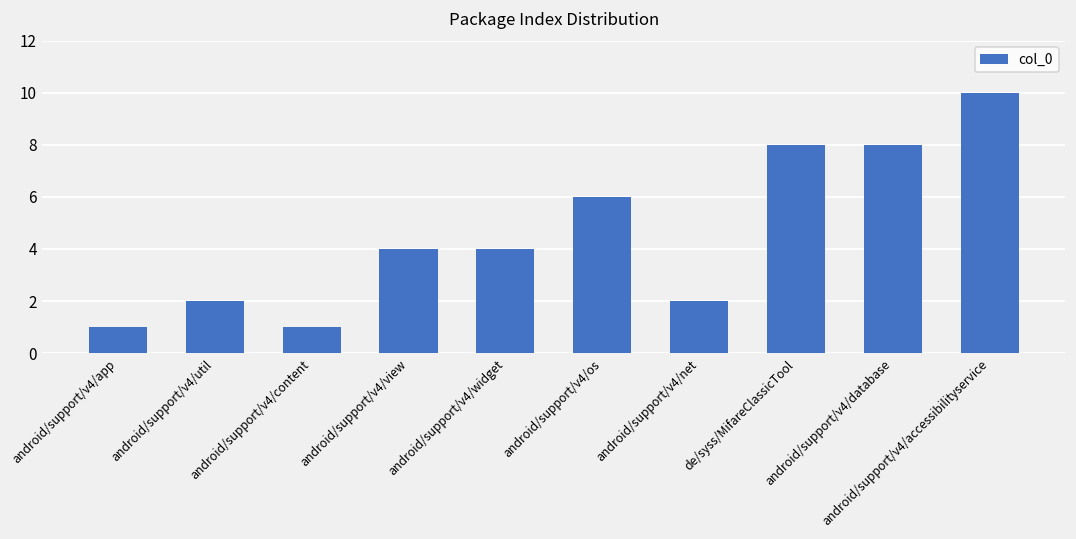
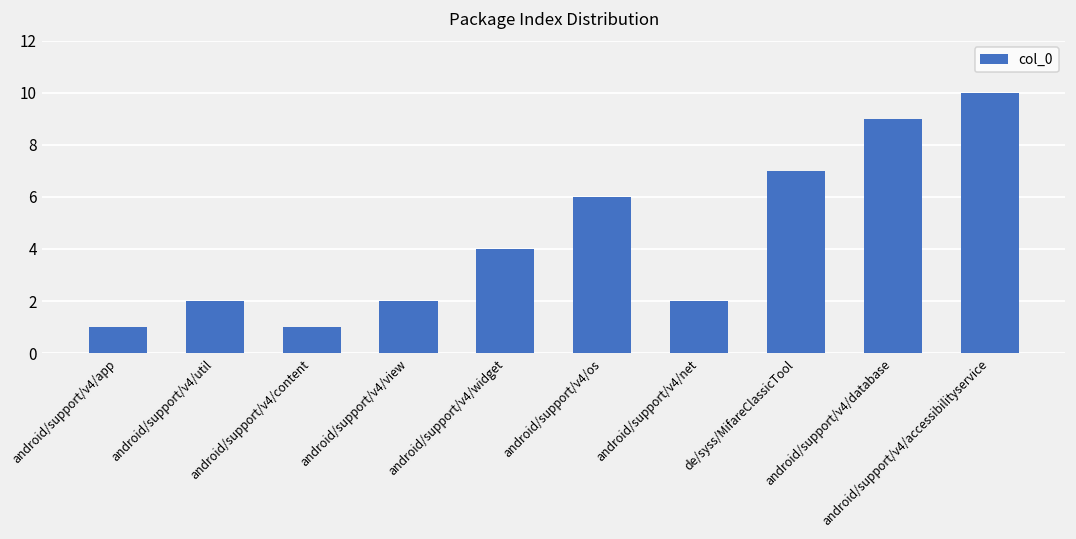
android/support/v4/view: 4 -> 2
de/syss/MifareClassicTool: 8 -> 7
android/support/v4/database: 8 -> 9
